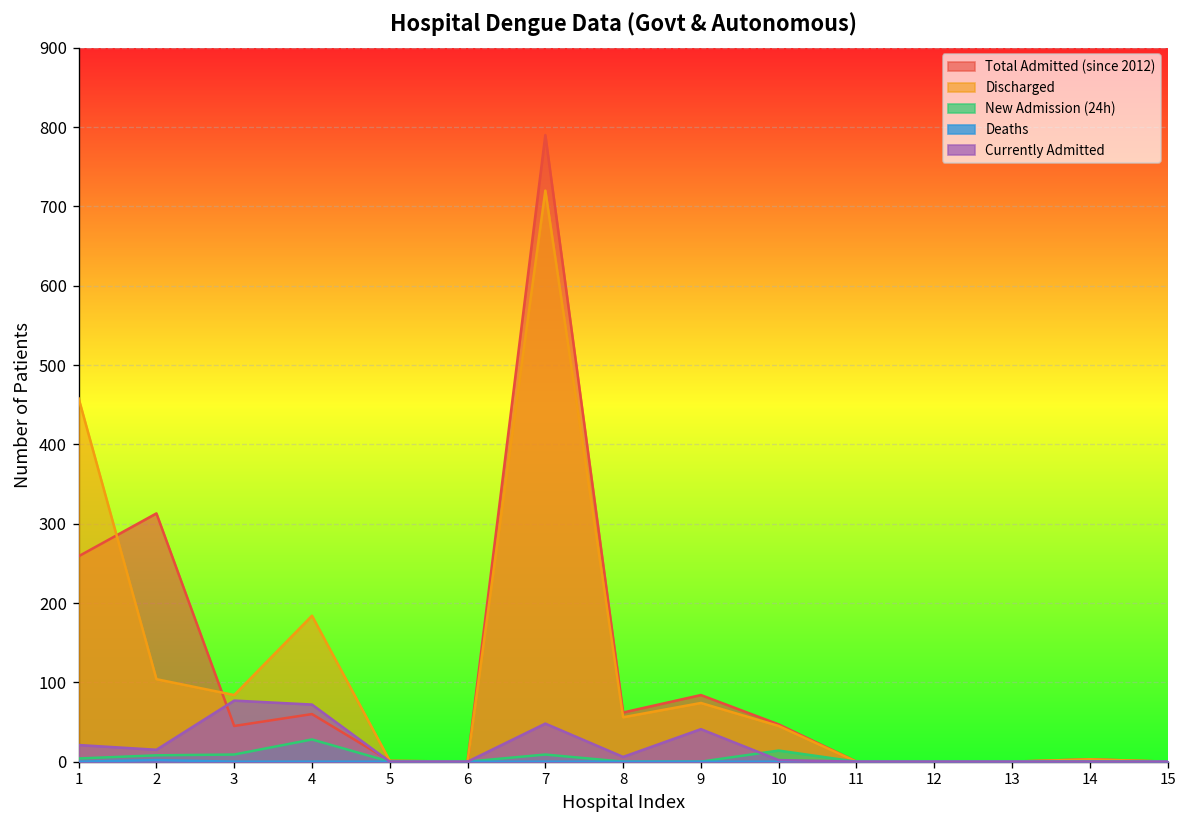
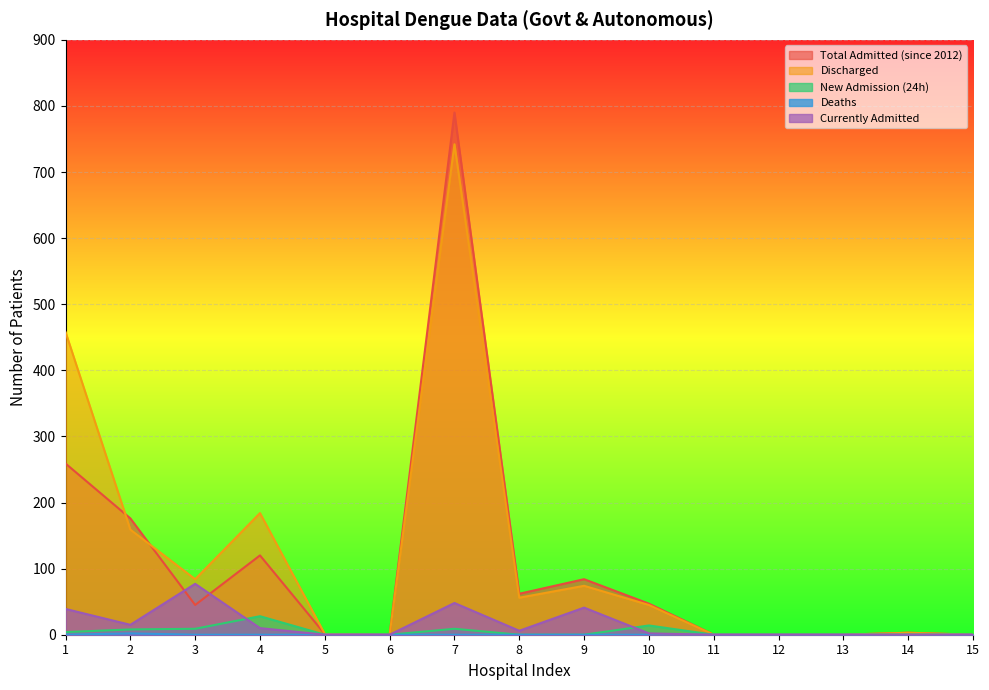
Currently Admitted, 1: 20 -> 40
Total Admitted (since 2012), 2: 310 -> 180
Discharged, 2: 100 -> 160
Total Admitted (since 2012), 4: 60 -> 120
Currently Admitted, 4: 70 -> 10
Discharged, 7: 720 -> 740
